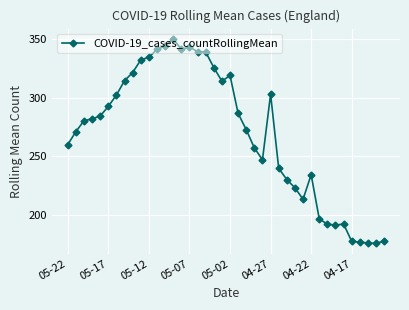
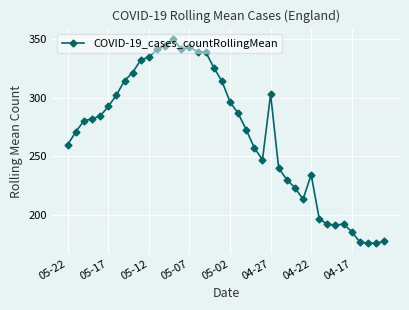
05-02: 319 -> 297
04-17: 177 -> 185
